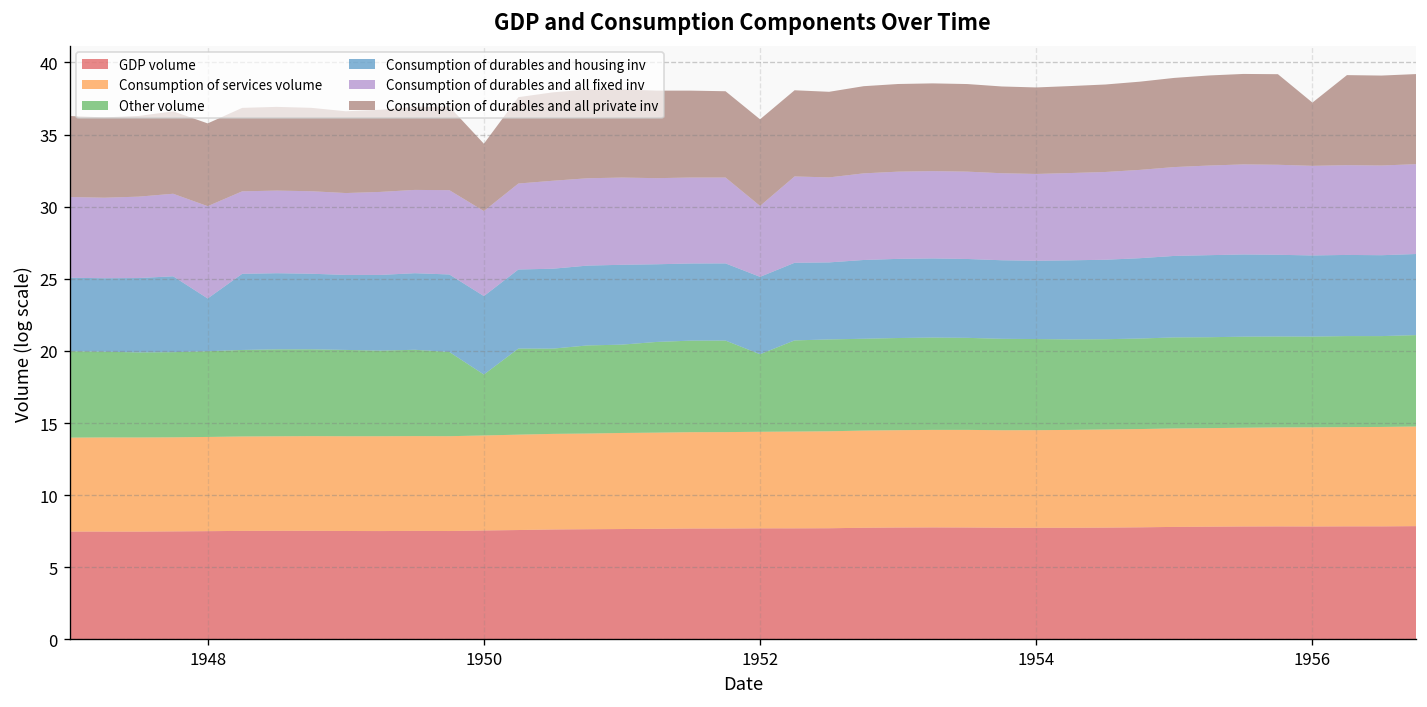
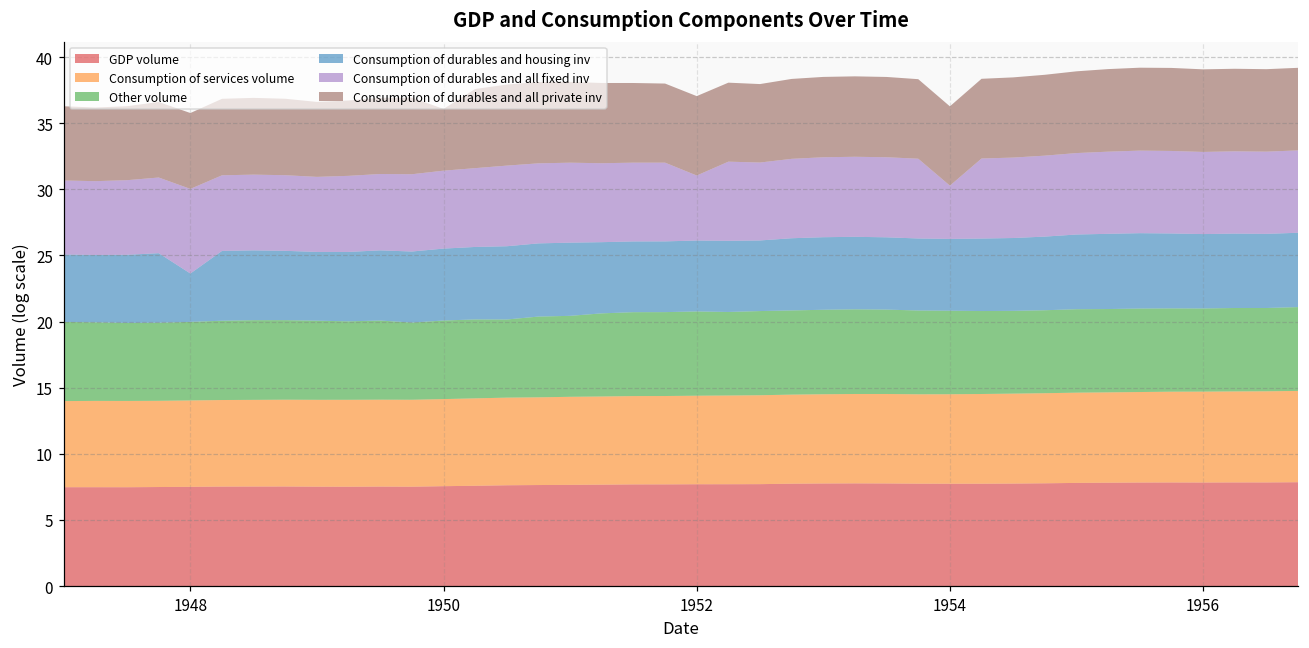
Other volume, 1950: 4.2 -> 5.9
Other volume, 1952: 5.4 -> 6.4
Consumption of durables and all fixed inv, 1954: 6.0 -> 4.0
Consumption of durables and all private inv, 1956: 4.4 -> 6.2
